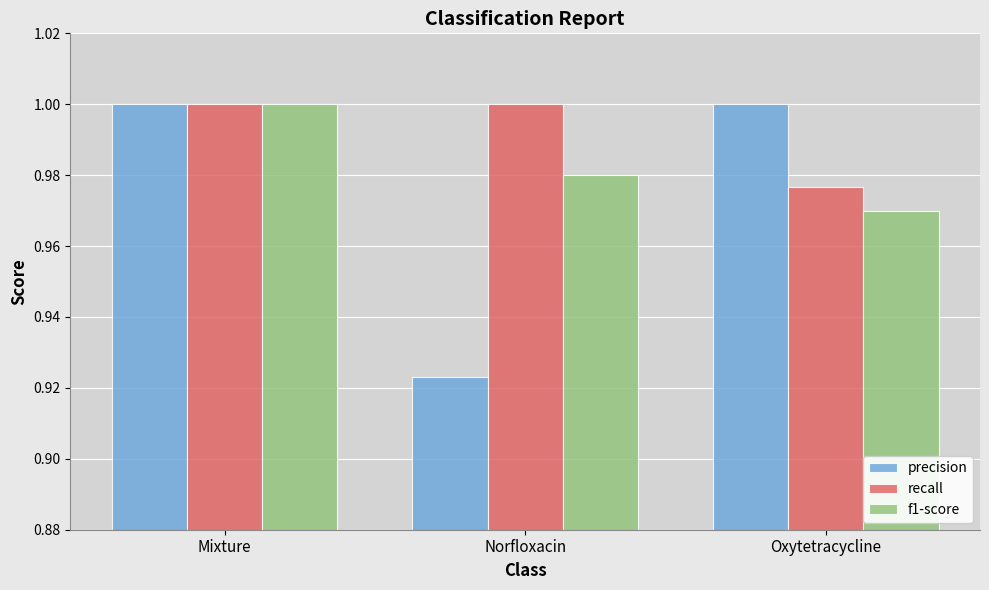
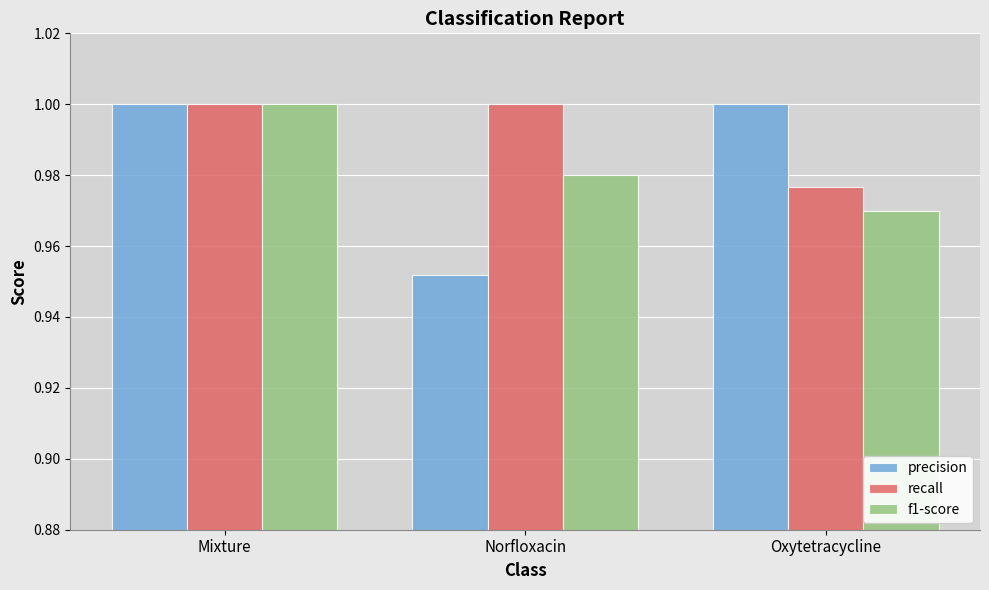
precision, Norfloxacin: 0.923 -> 0.952
